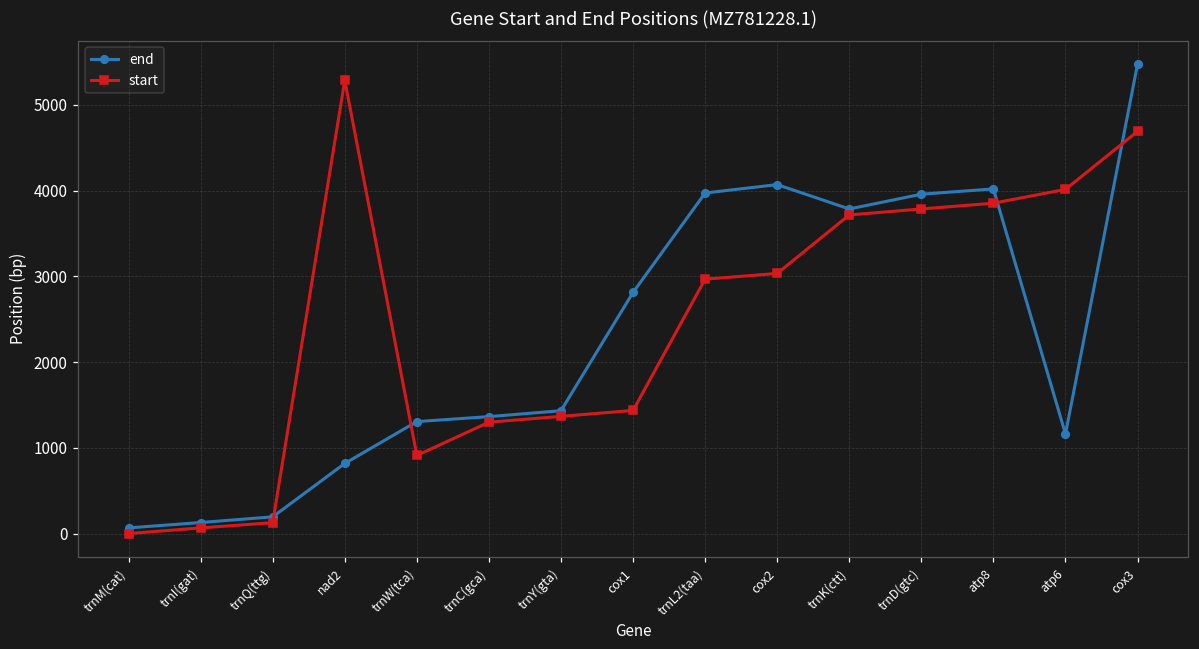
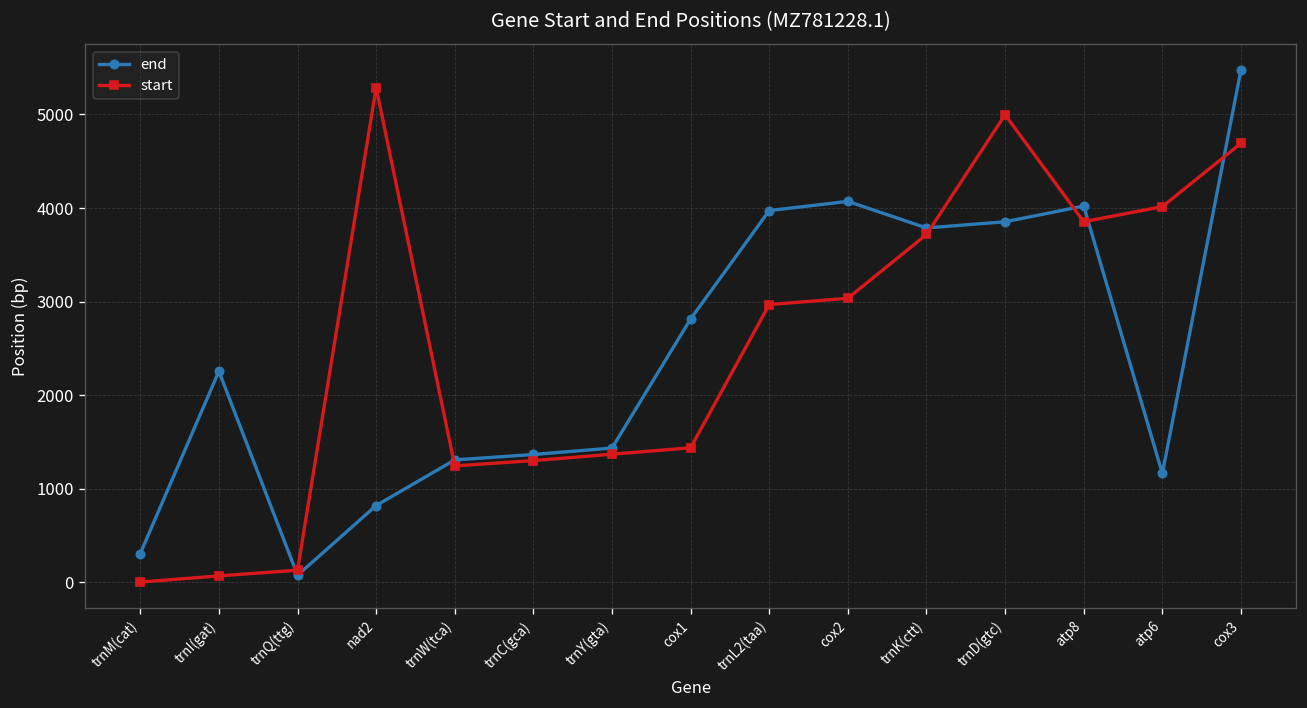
end, trnM(cat): 100 -> 300
end, trnI(gat): 100 -> 2300
end, trnQ(ttg): 200 -> 100
start, trnW(tca): 900 -> 1200
end, trnD(gtc): 4000 -> 3900
start, trnD(gtc): 3800 -> 5000
